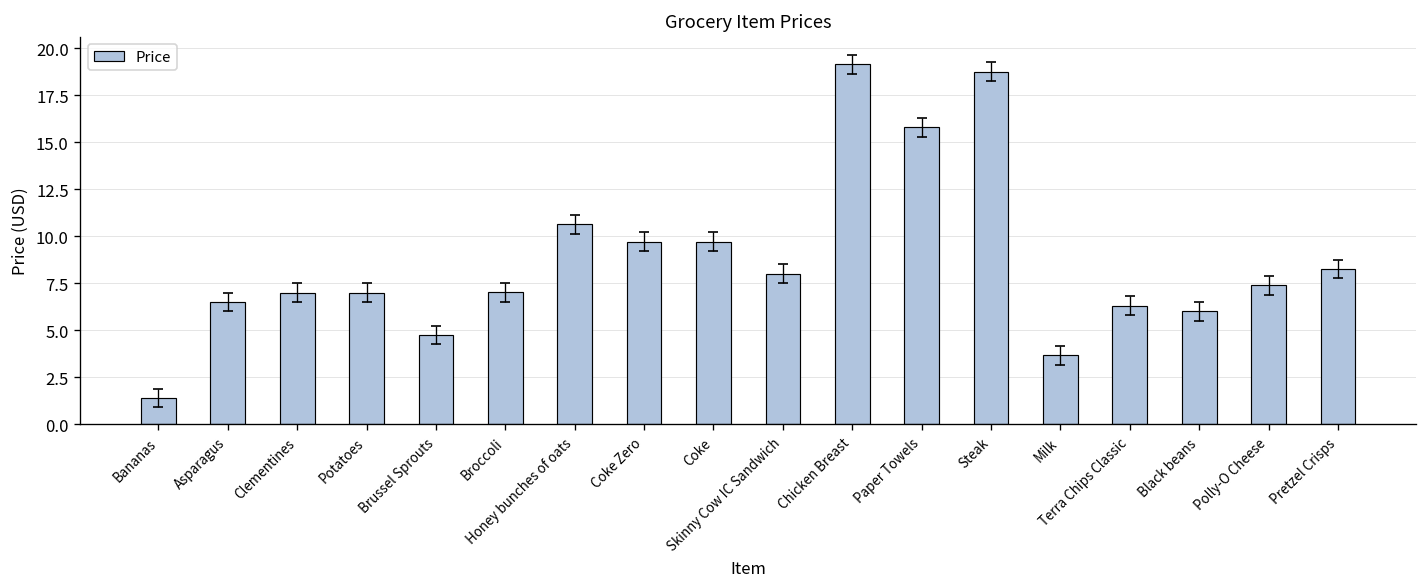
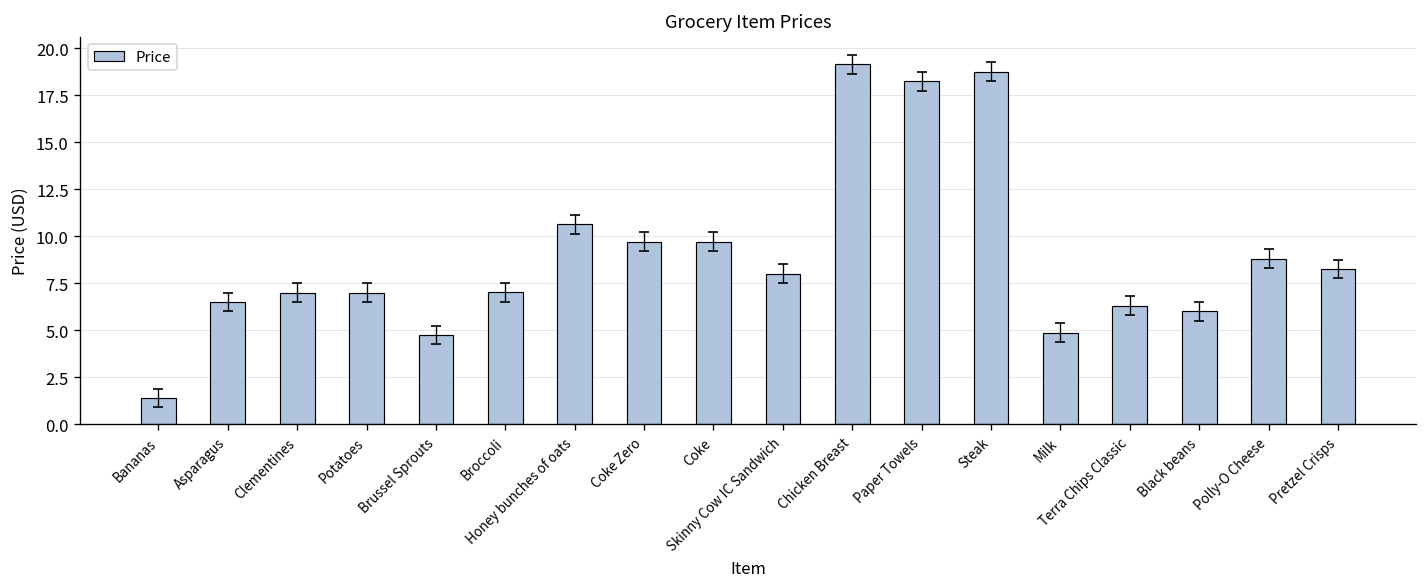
Price, Paper Towels: 15.8 -> 18.2
Price, Milk: 3.7 -> 4.9
Price, Polly-O Cheese: 7.4 -> 8.8
